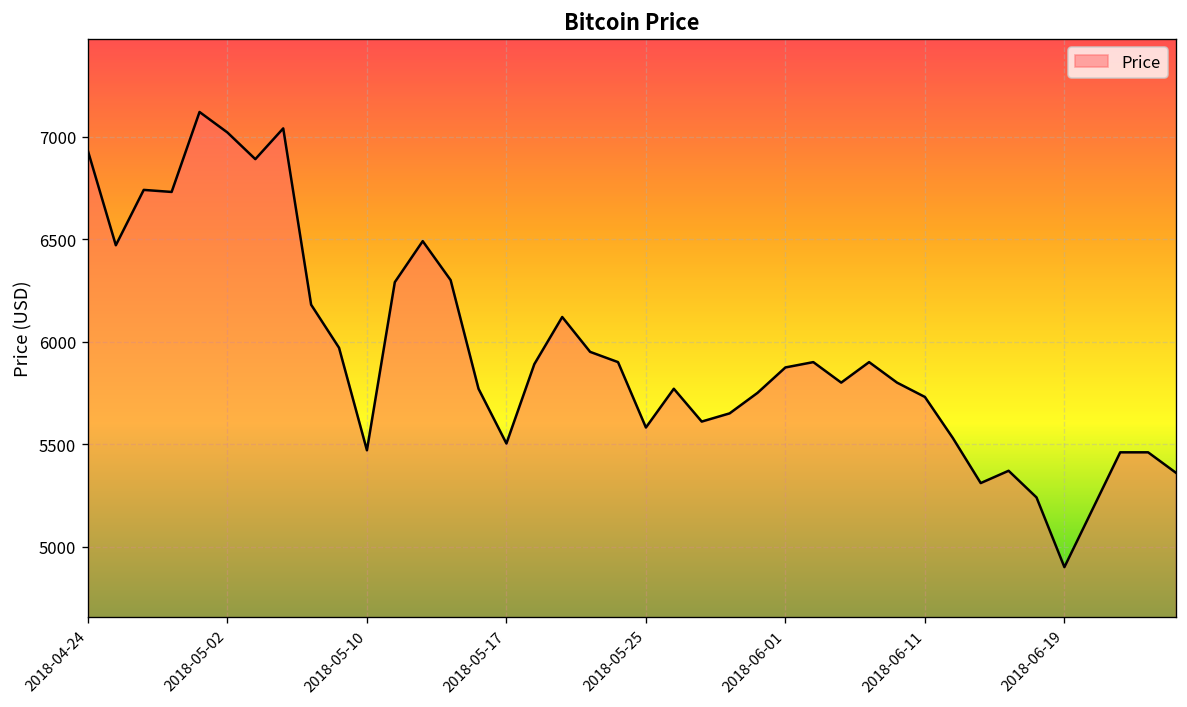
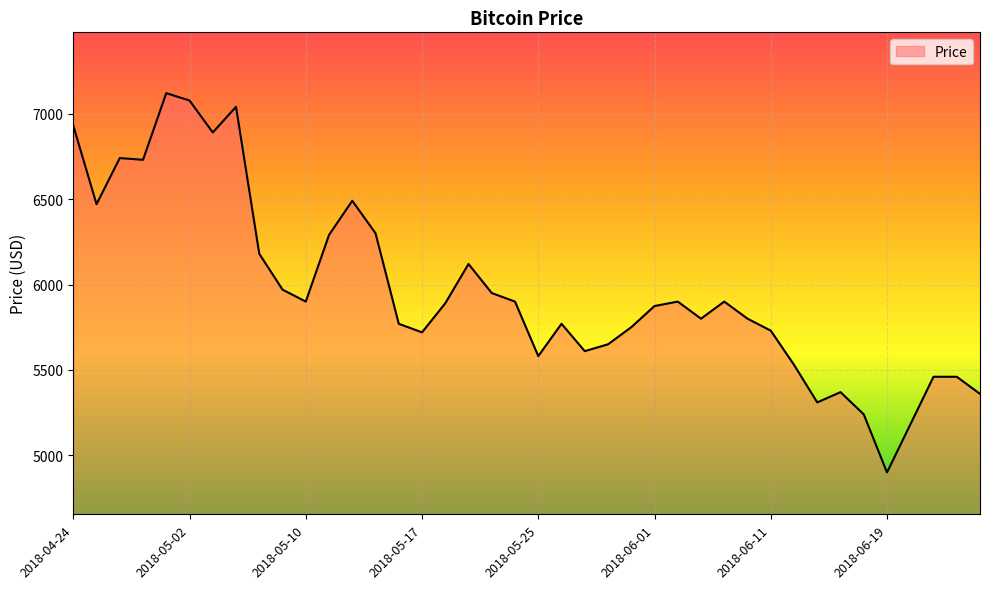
2018-05-02: 7020 -> 7080
2018-05-10: 5470 -> 5900
2018-05-17: 5500 -> 5720
